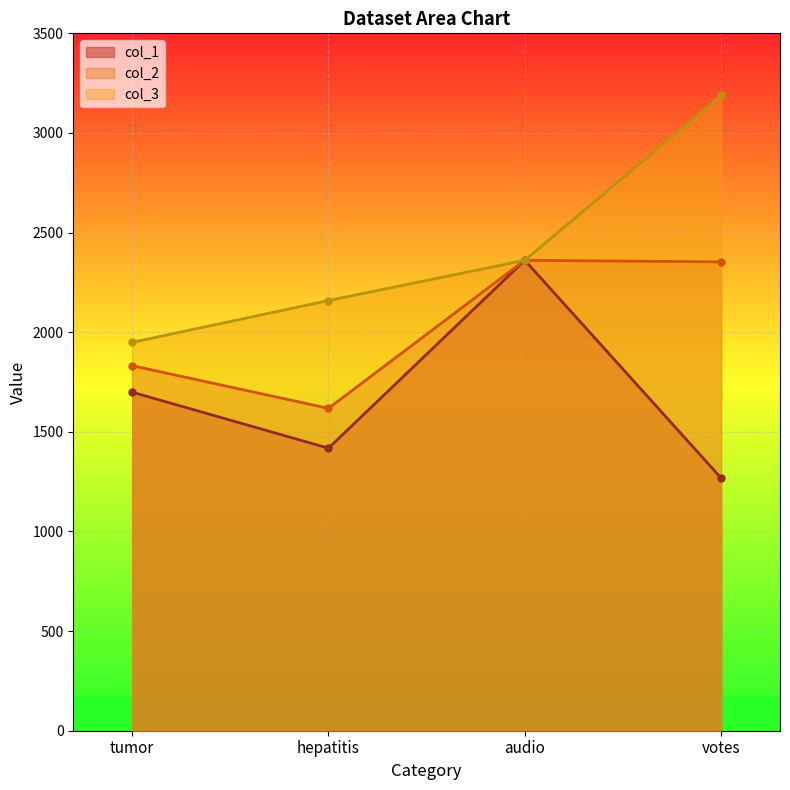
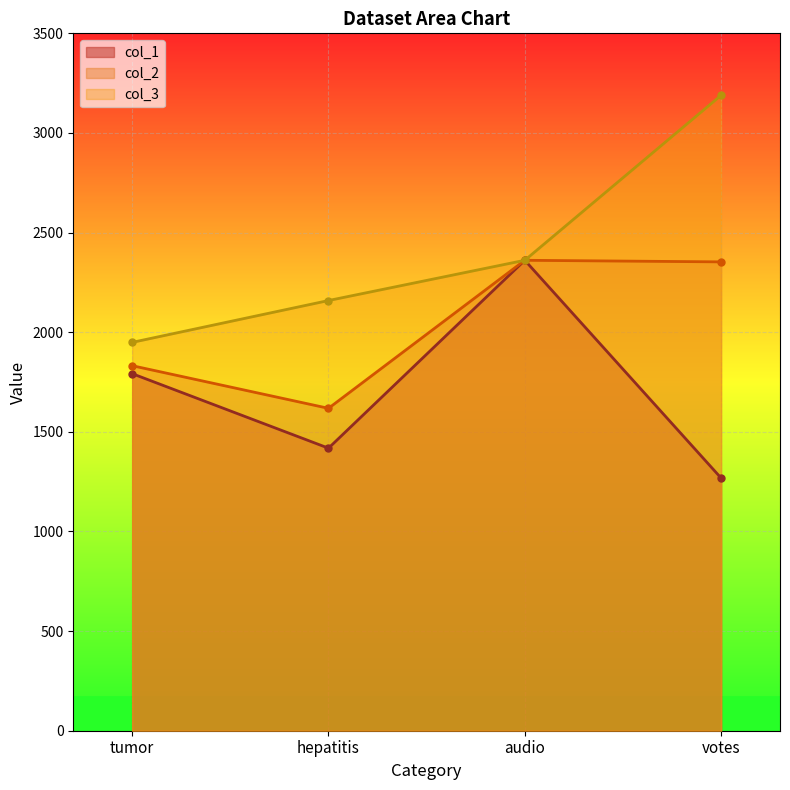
col_1, tumor: 1700 -> 1790
